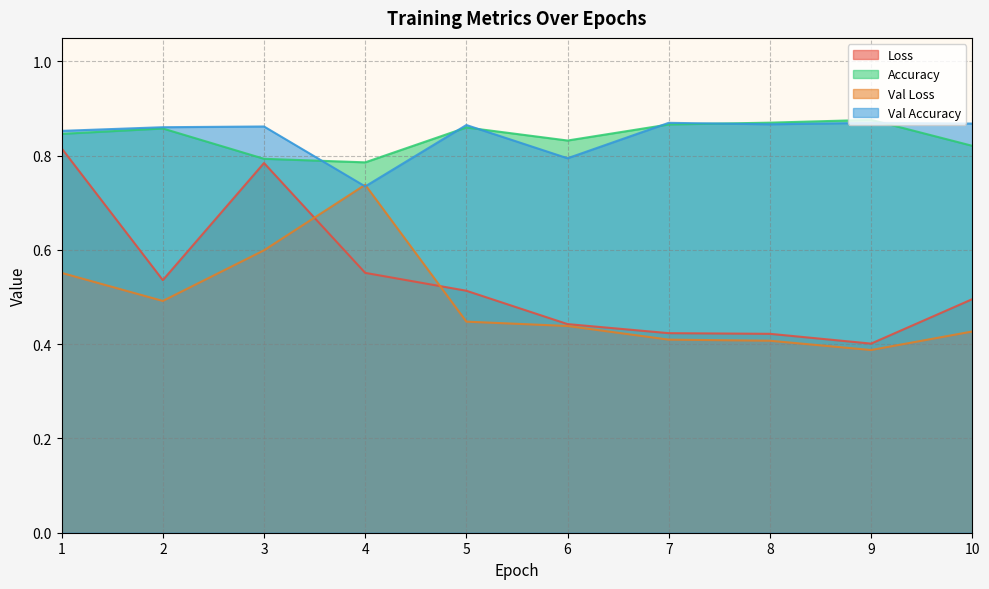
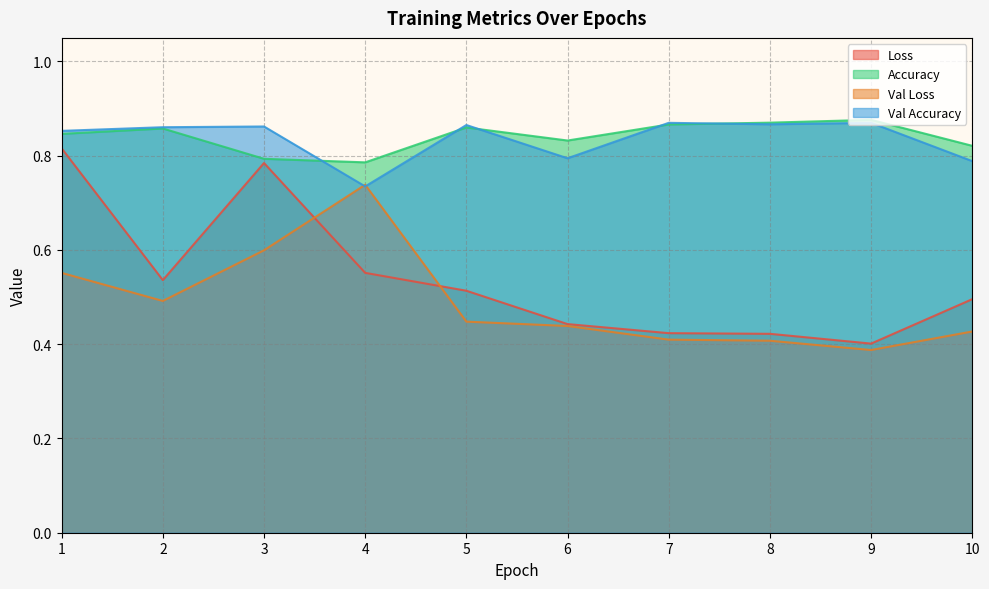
Val Accuracy, 10: 0.87 -> 0.79
